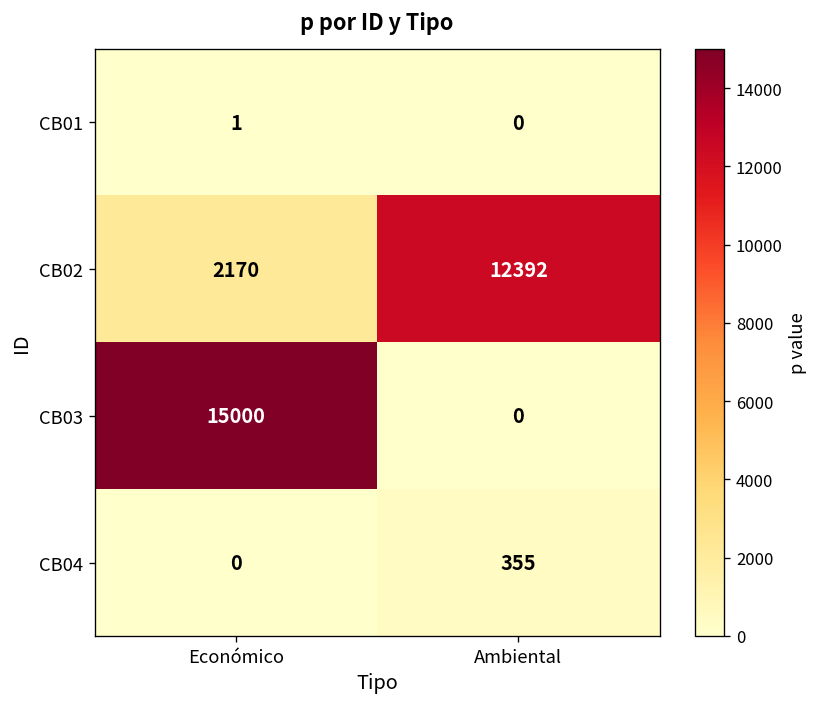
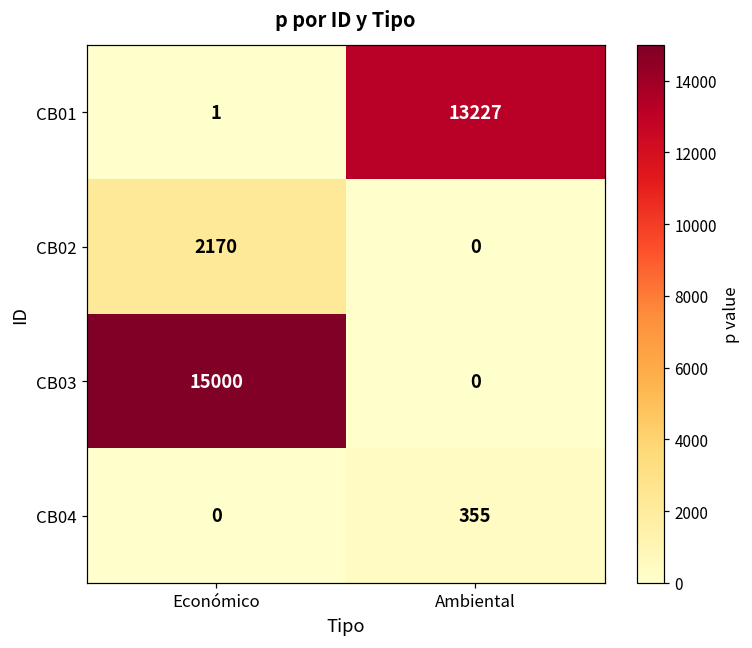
CB01, Ambiental: 0 -> 13227
CB02, Ambiental: 12392 -> 0
